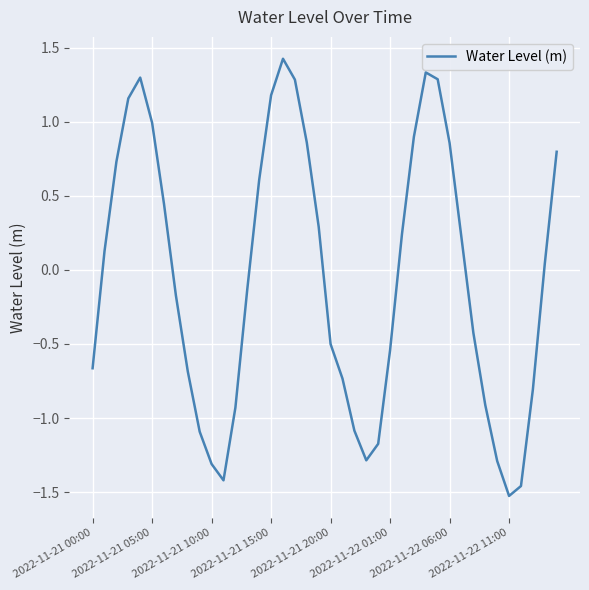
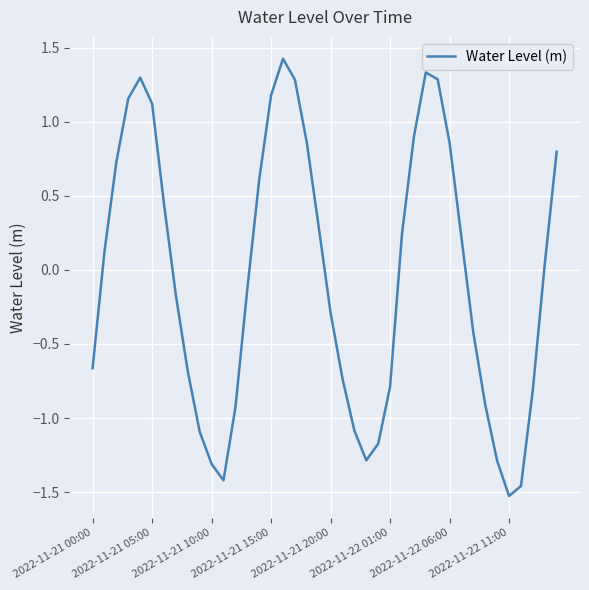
2022-11-21 05:00: 0.99 -> 1.12
2022-11-21 20:00: -0.50 -> -0.29
2022-11-22 01:00: -0.54 -> -0.79
